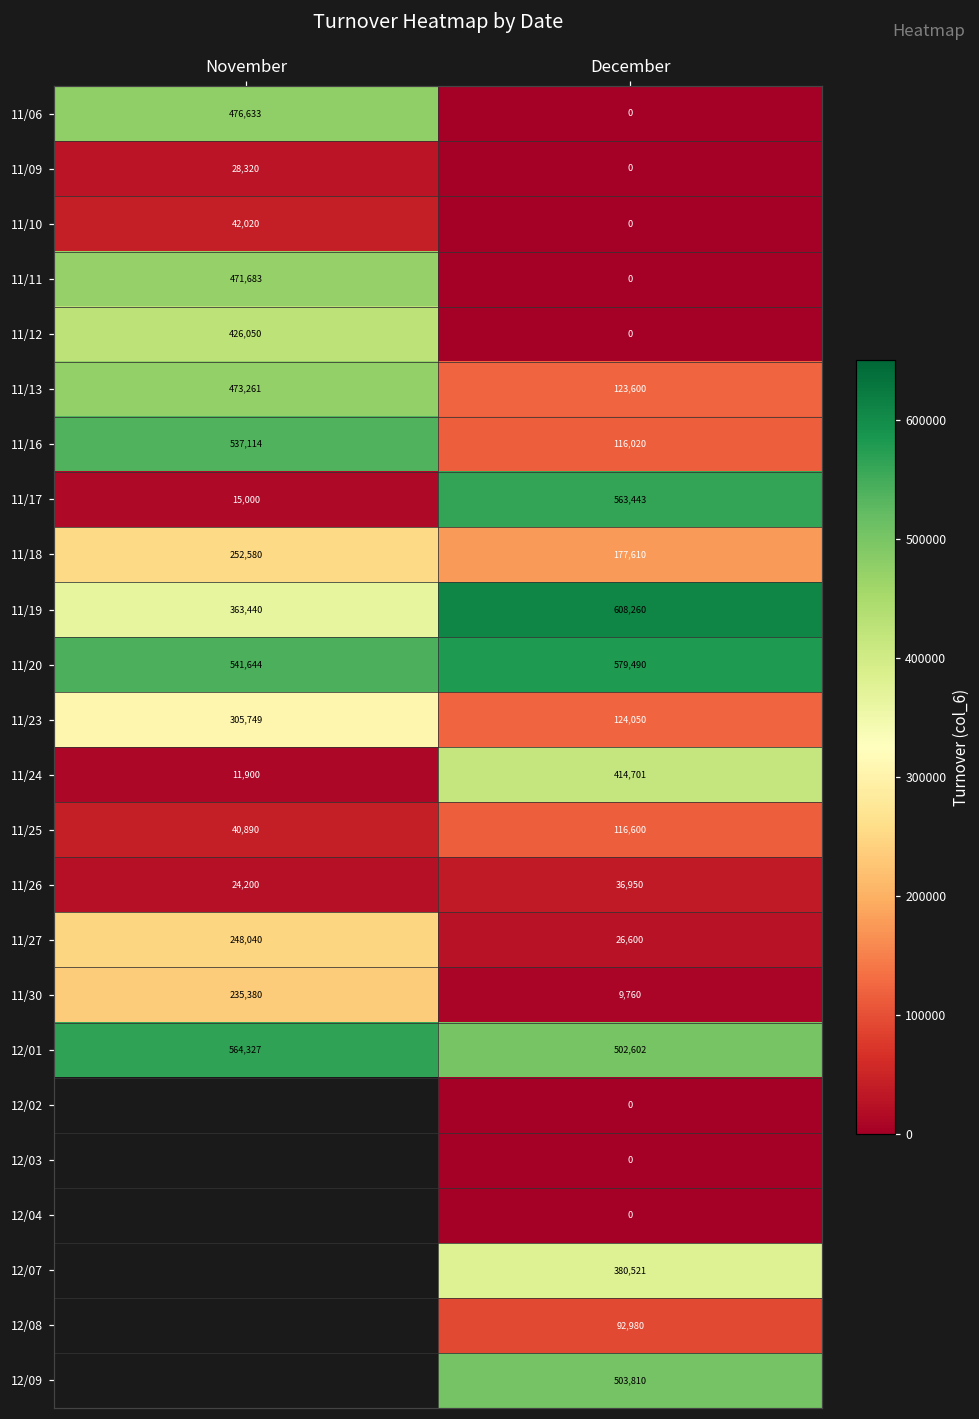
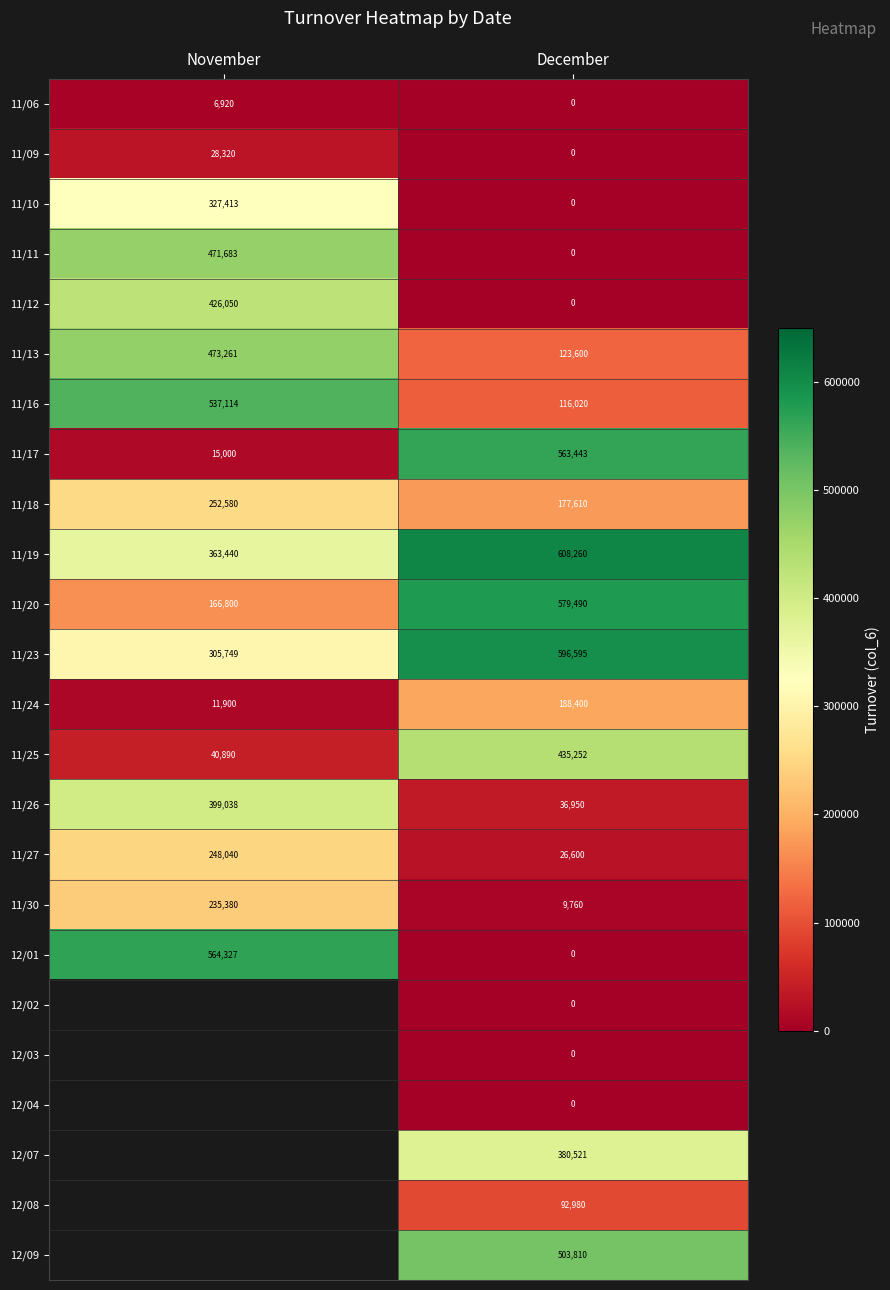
11/06, November: 476,633 -> 6,920
11/10, November: 42,020 -> 327,413
11/20, November: 541,644 -> 166,800
11/23, December: 124,050 -> 596,595
11/24, December: 414,701 -> 188,400
11/25, December: 116,600 -> 435,252
11/26, November: 24,200 -> 399,038
12/01, December: 502,602 -> 0
